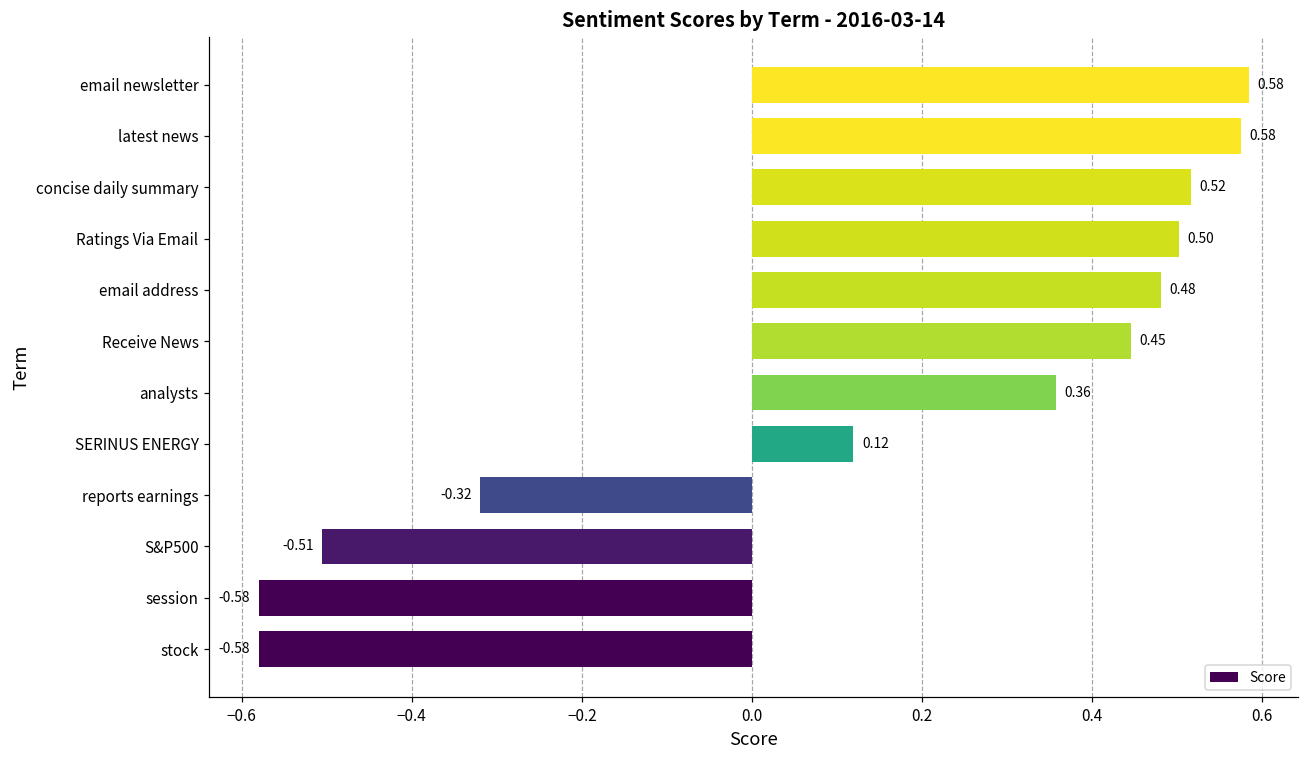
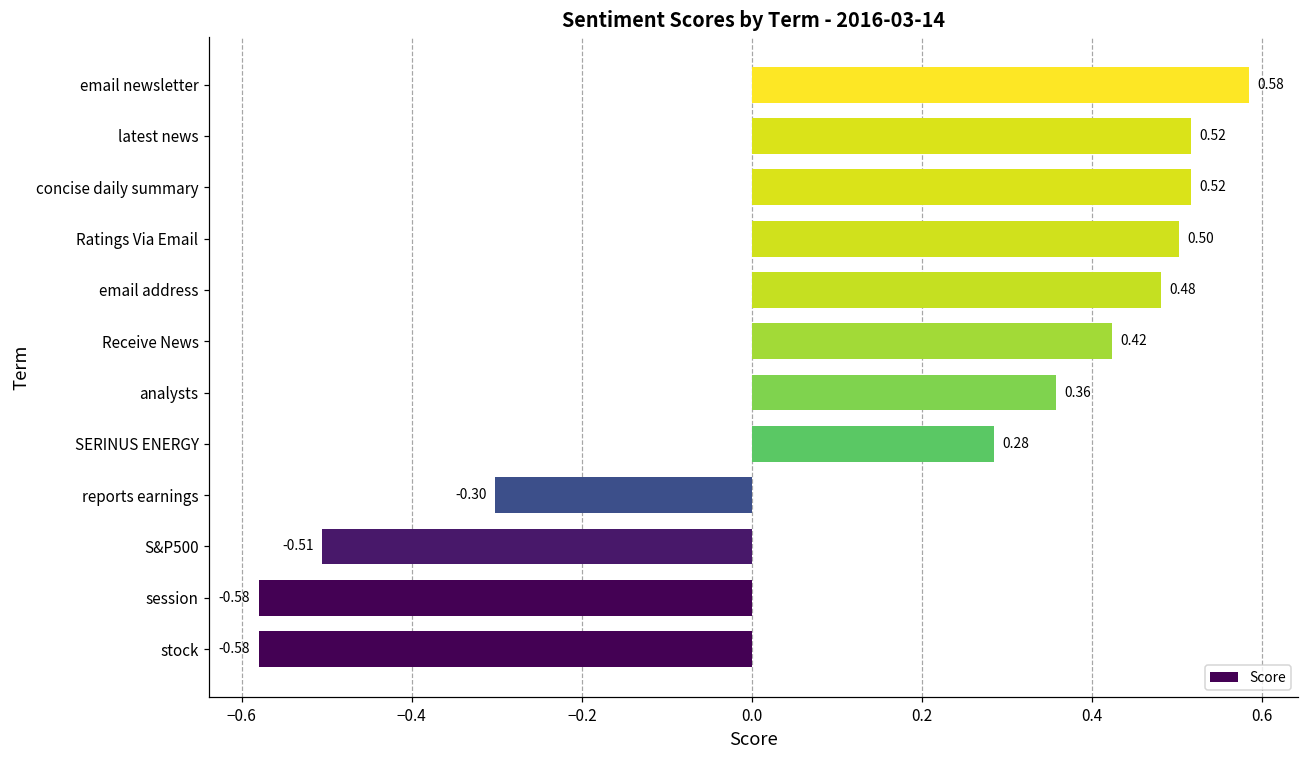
latest news: 0.58 -> 0.52
Receive News: 0.45 -> 0.42
SERINUS ENERGY: 0.12 -> 0.28
reports earnings: -0.32 -> -0.30
